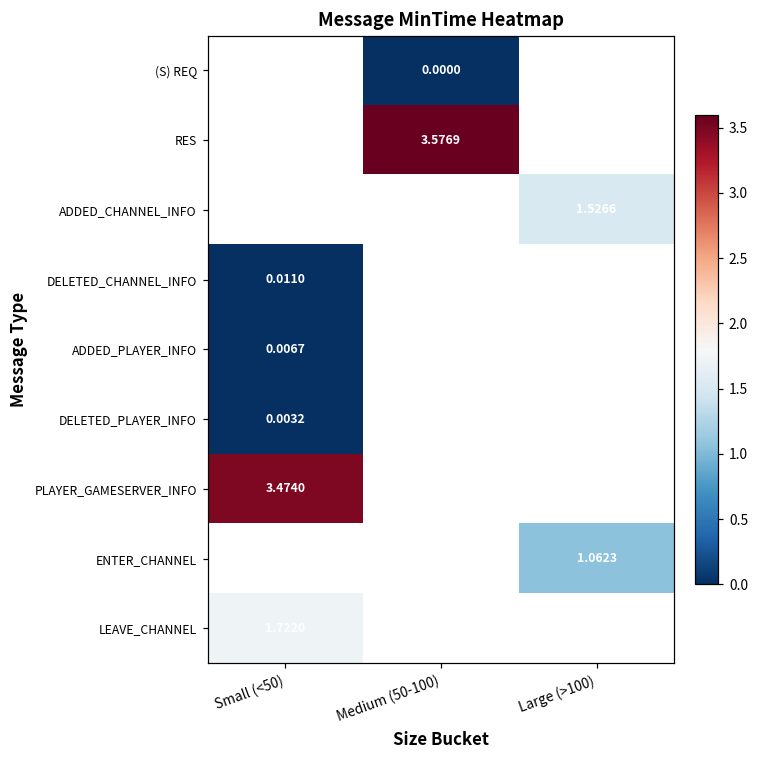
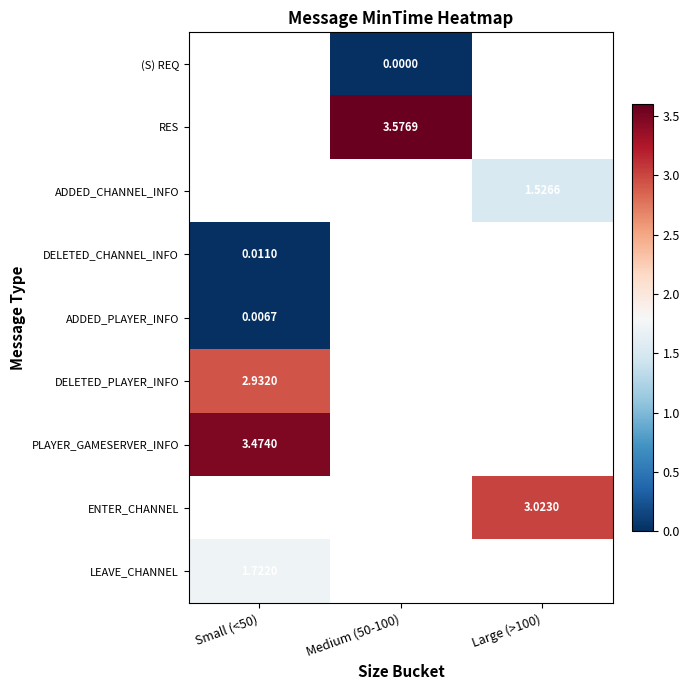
DELETED_PLAYER_INFO, Small (<50): 0.0032 -> 2.9320
ENTER_CHANNEL, Large (>100): 1.0623 -> 3.0230
